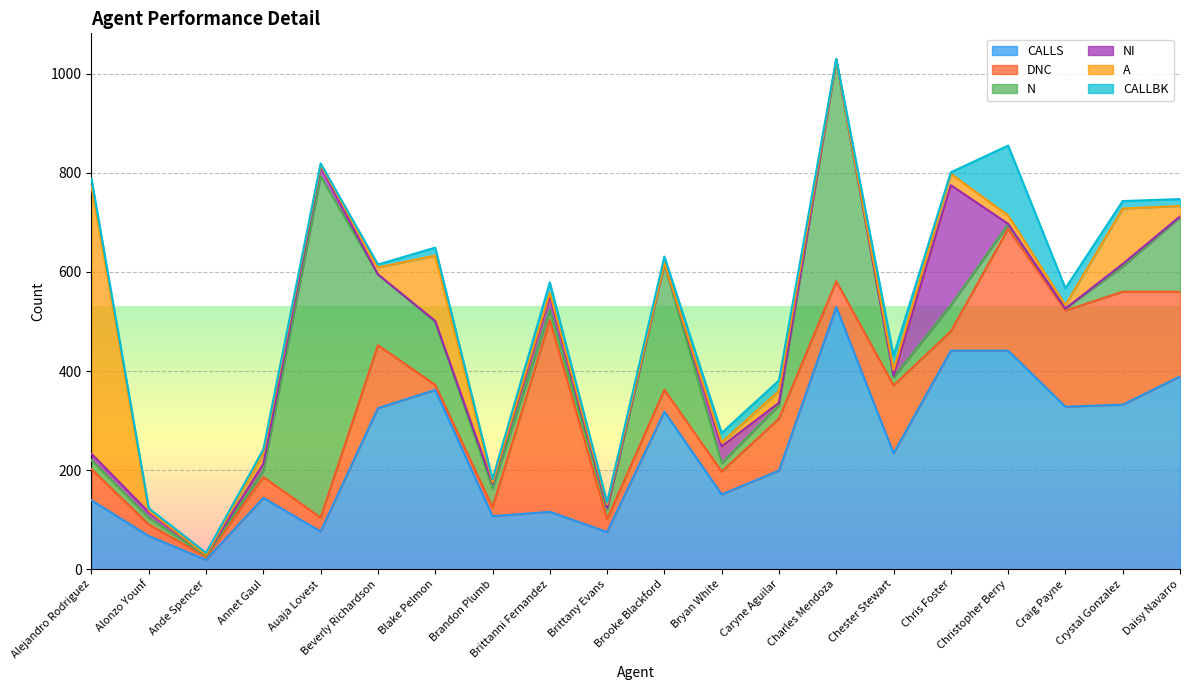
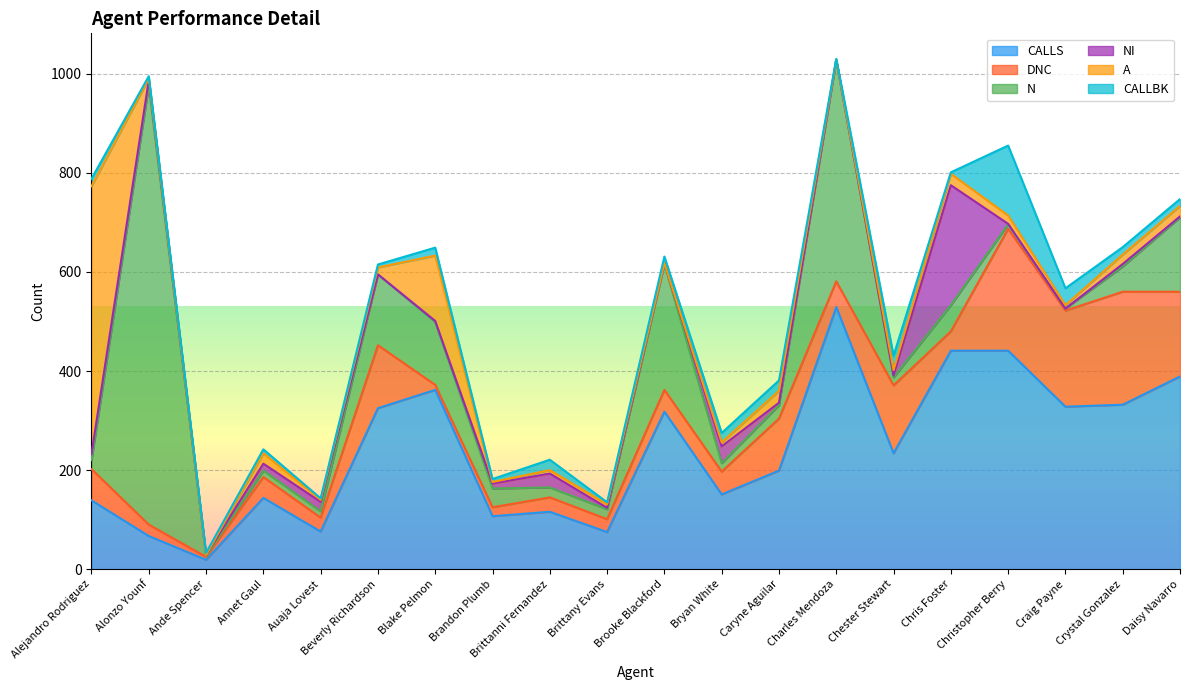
N, Alonzo Younf: 10 -> 890
N, Auaja Lovest: 690 -> 10
DNC, Brittanni Fernandez: 390 -> 30
A, Crystal Gonzalez: 110 -> 20
